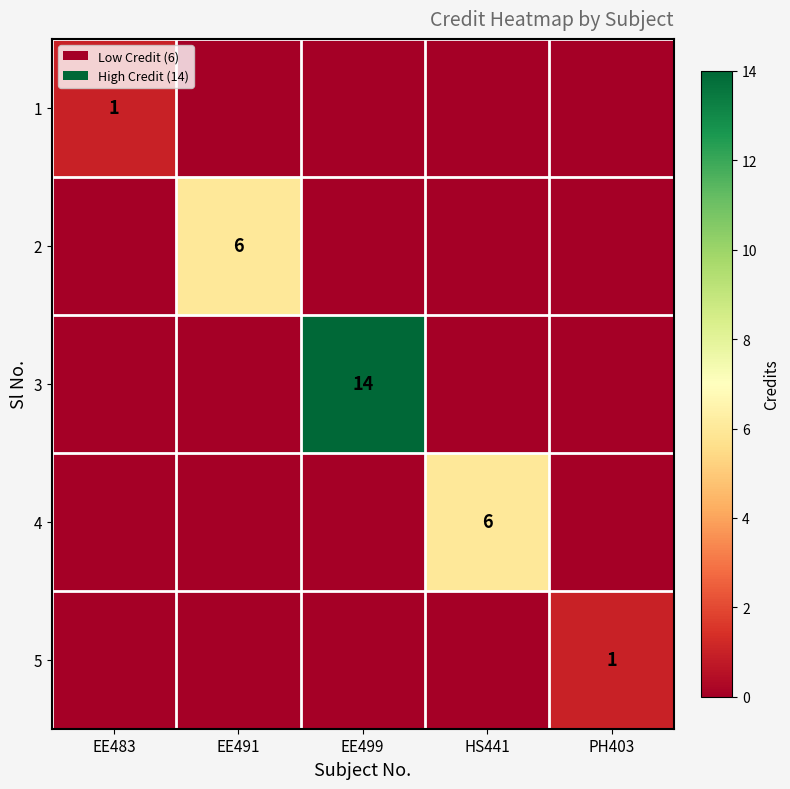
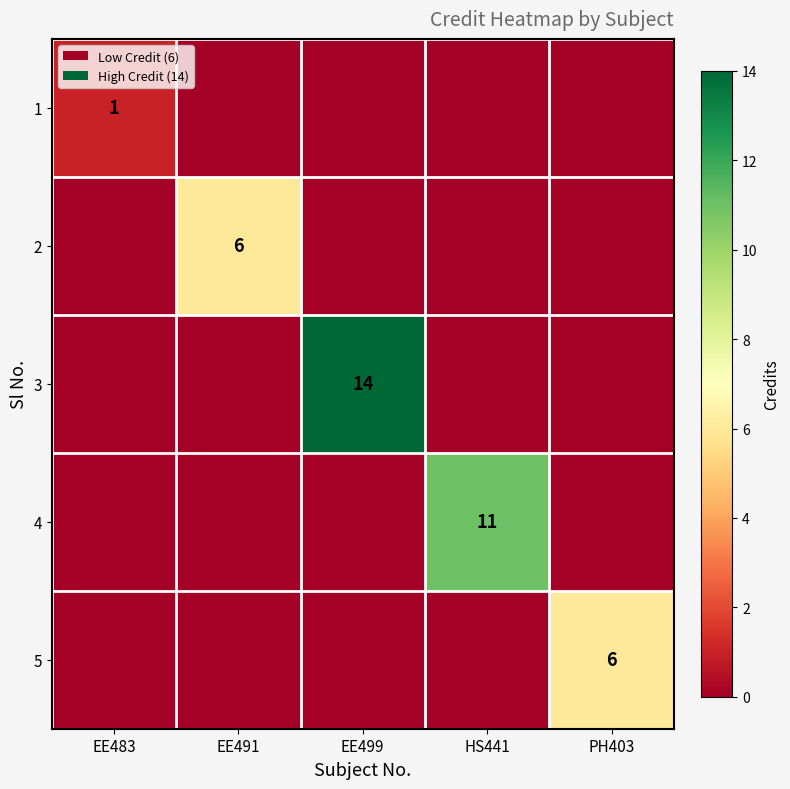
4, HS441: 6 -> 11
5, PH403: 1 -> 6
